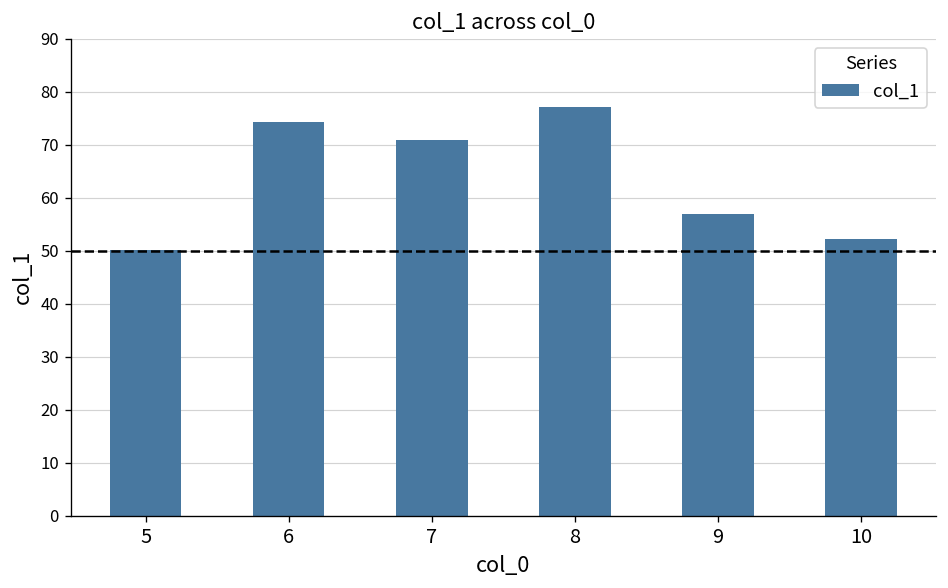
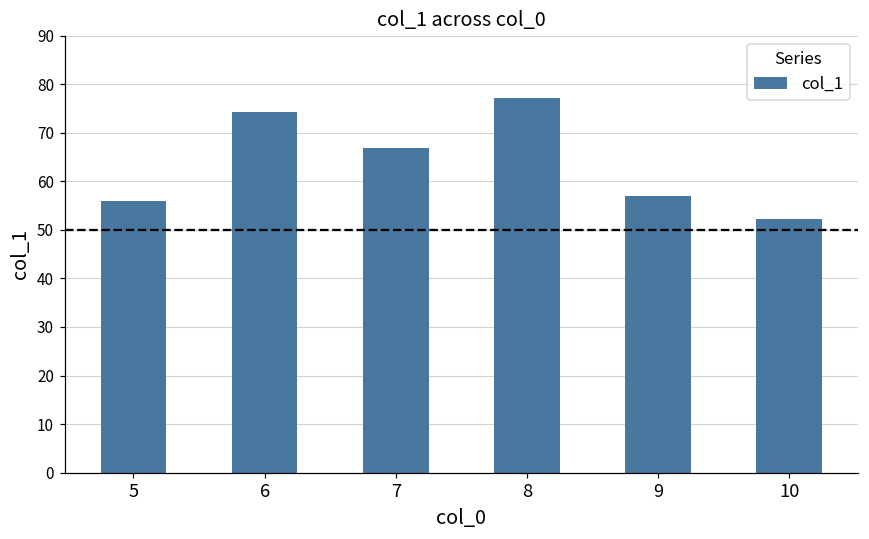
5: 50 -> 56
7: 71 -> 67
